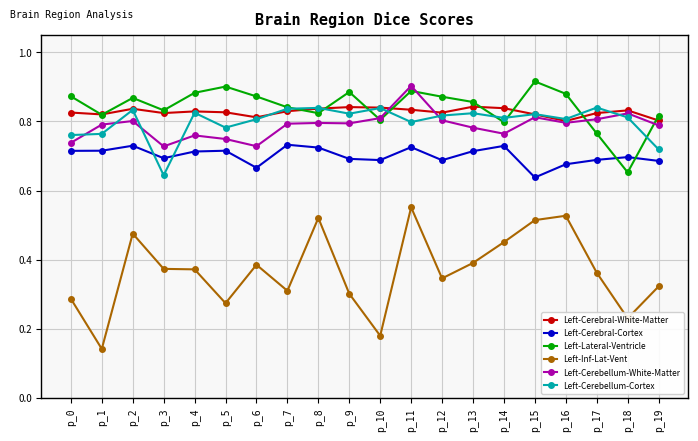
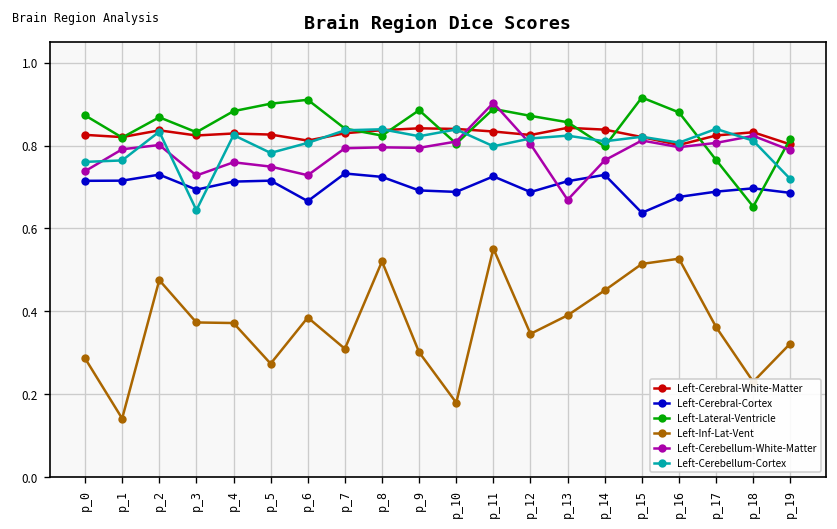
Left-Lateral-Ventricle, p_6: 0.87 -> 0.91
Left-Cerebellum-White-Matter, p_13: 0.78 -> 0.67
